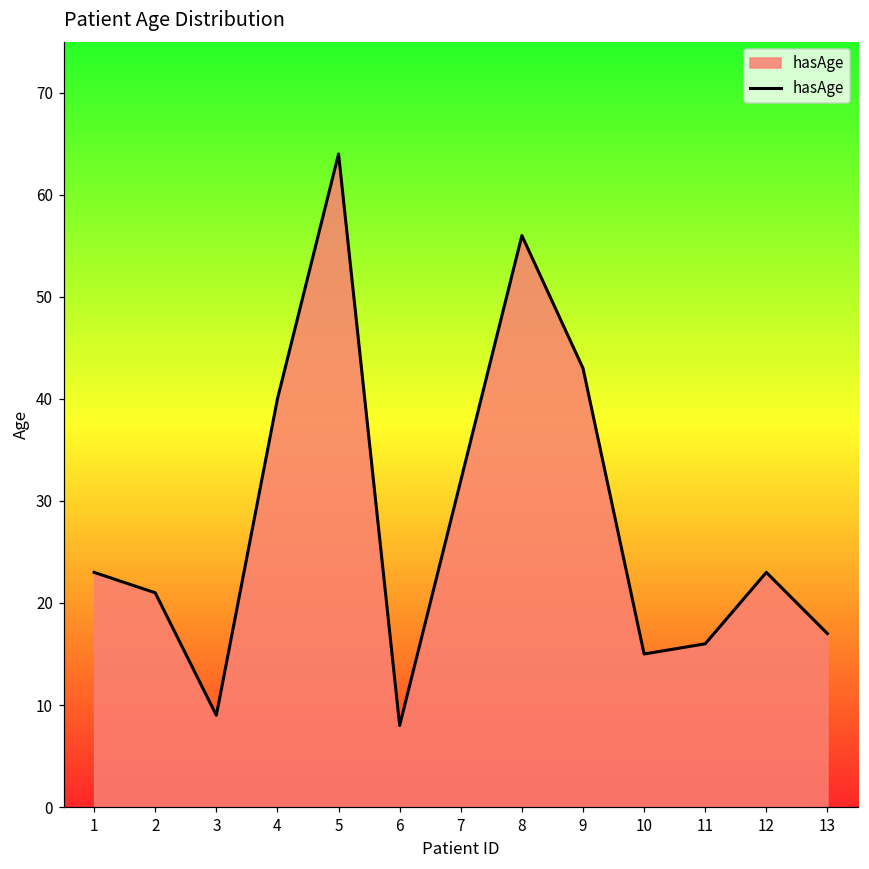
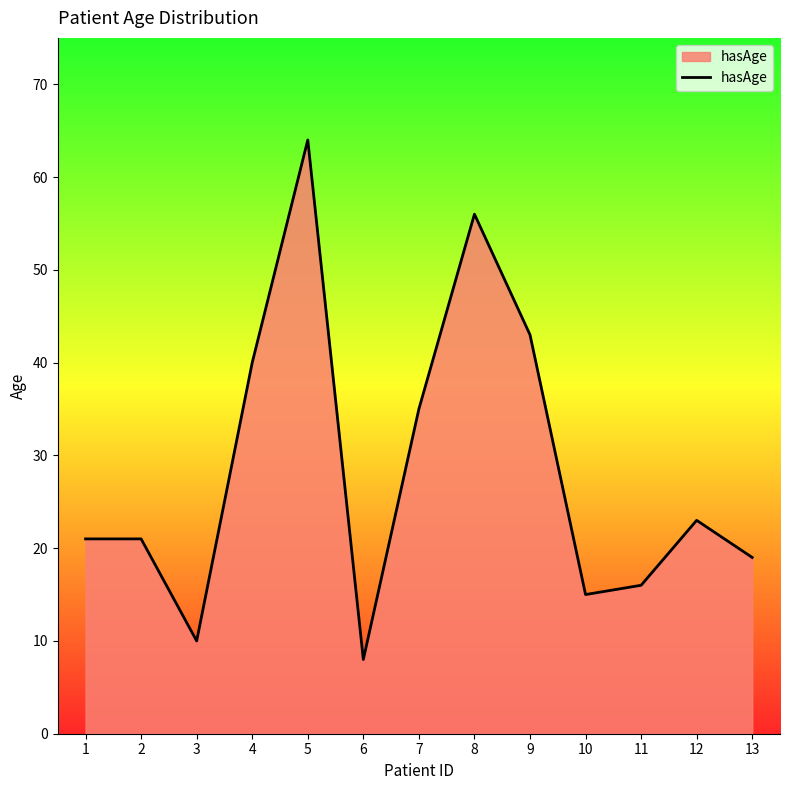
1: 23 -> 21
3: 9 -> 10
7: 32 -> 35
13: 17 -> 19
